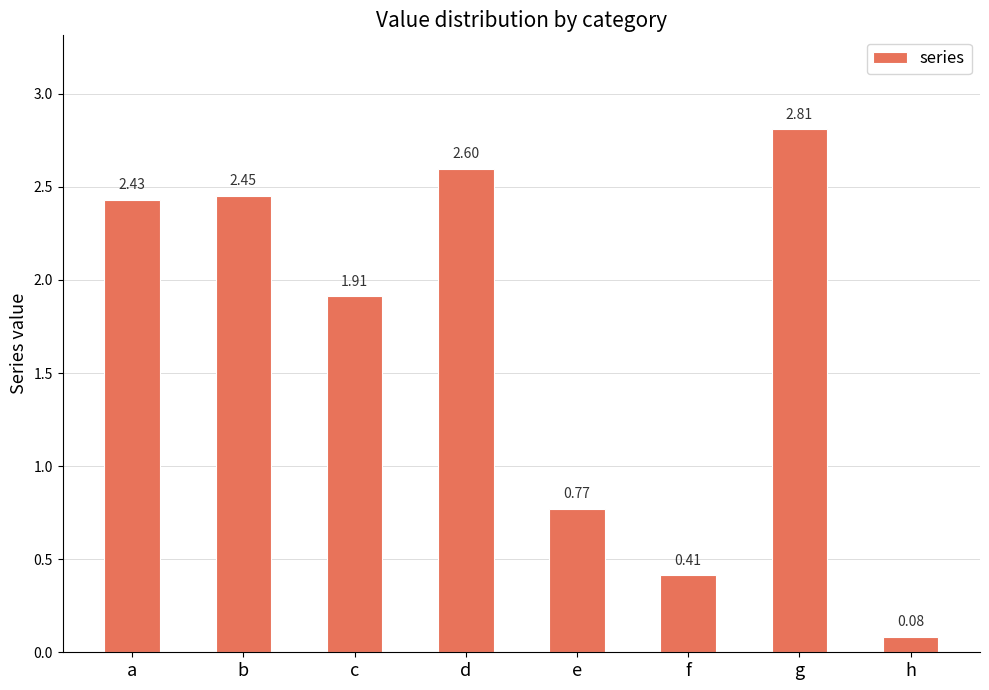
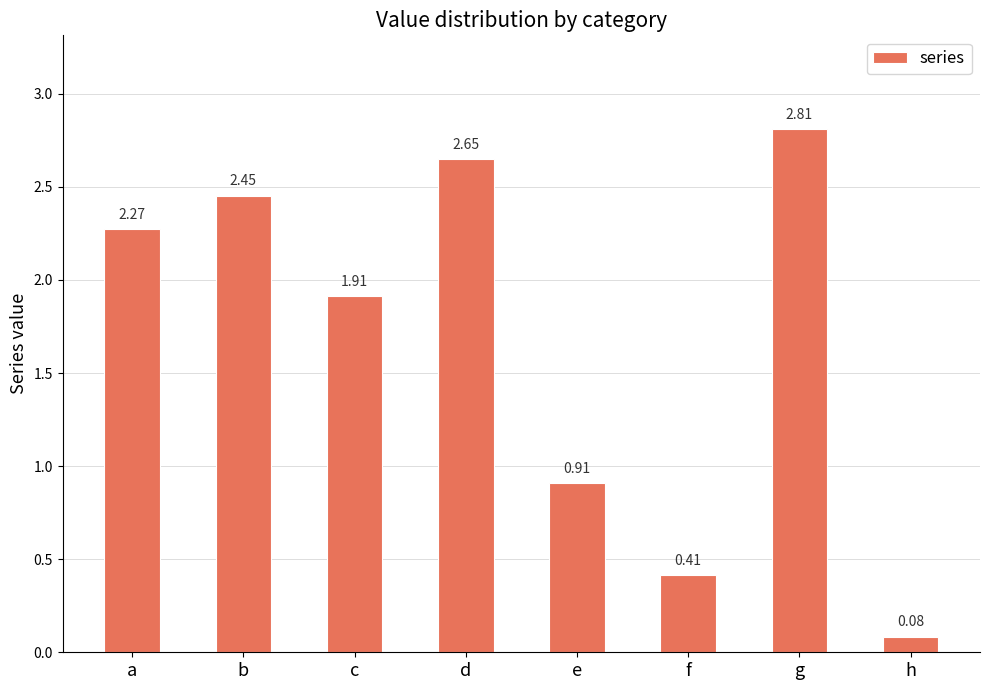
a: 2.43 -> 2.27
d: 2.60 -> 2.65
e: 0.77 -> 0.91
